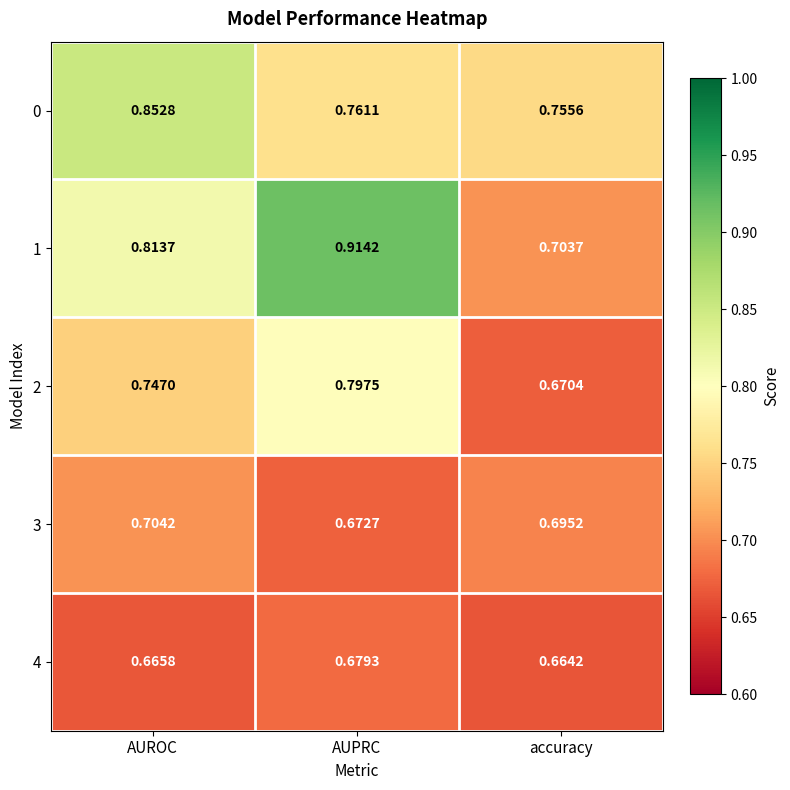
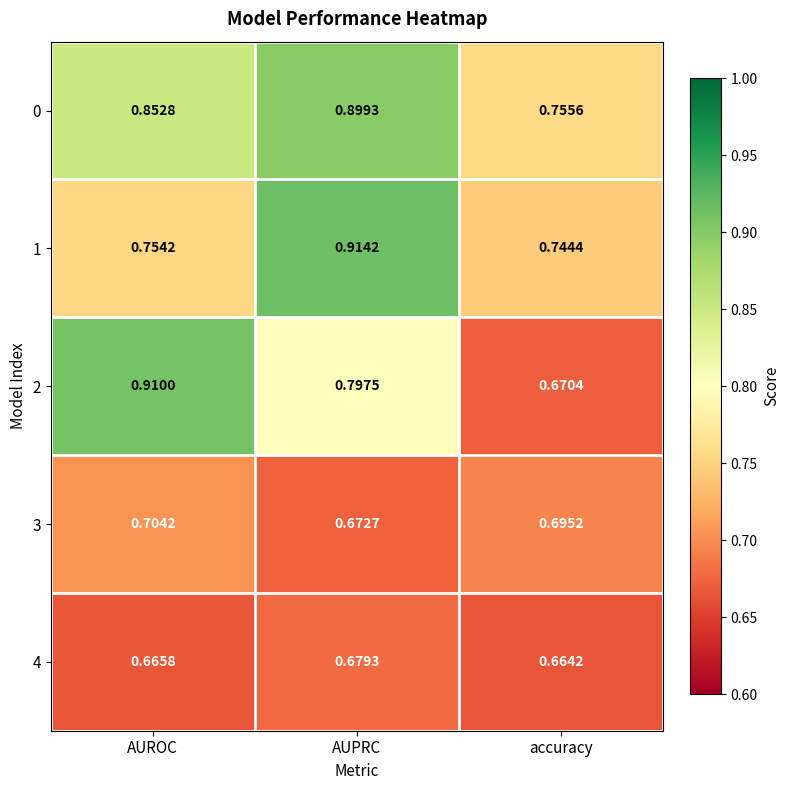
0, AUPRC: 0.7611 -> 0.8993
1, AUROC: 0.8137 -> 0.7542
1, accuracy: 0.7037 -> 0.7444
2, AUROC: 0.7470 -> 0.9100
